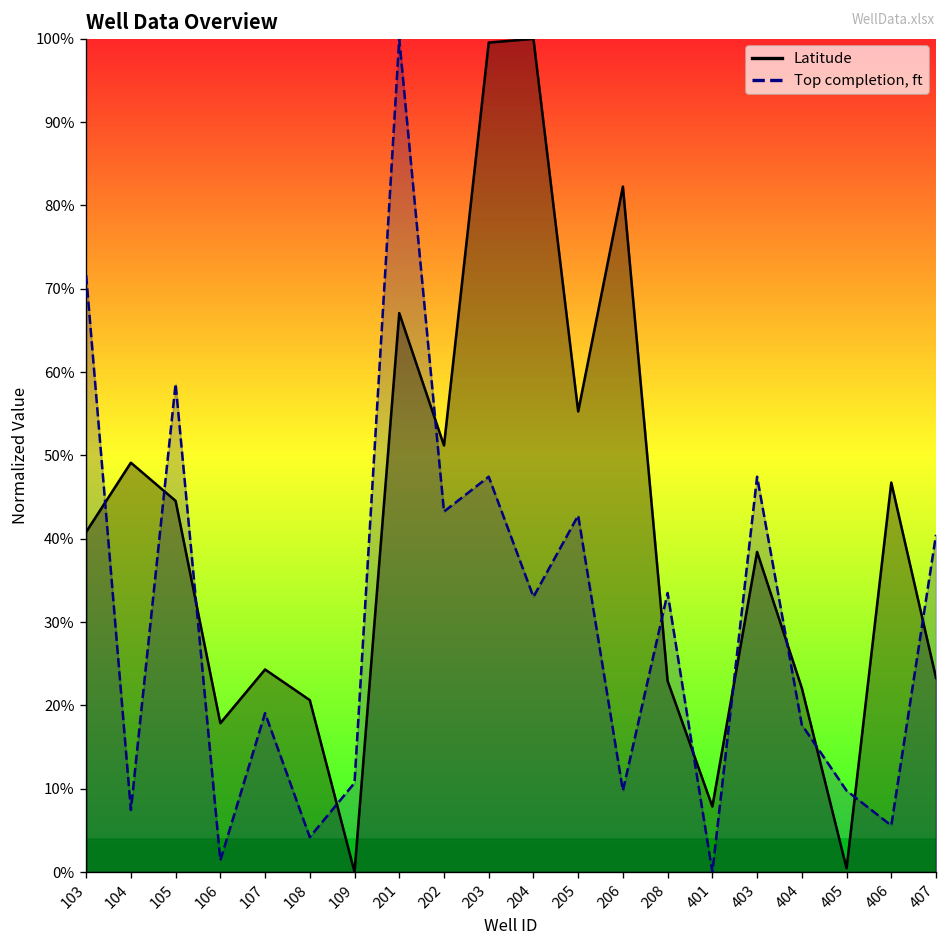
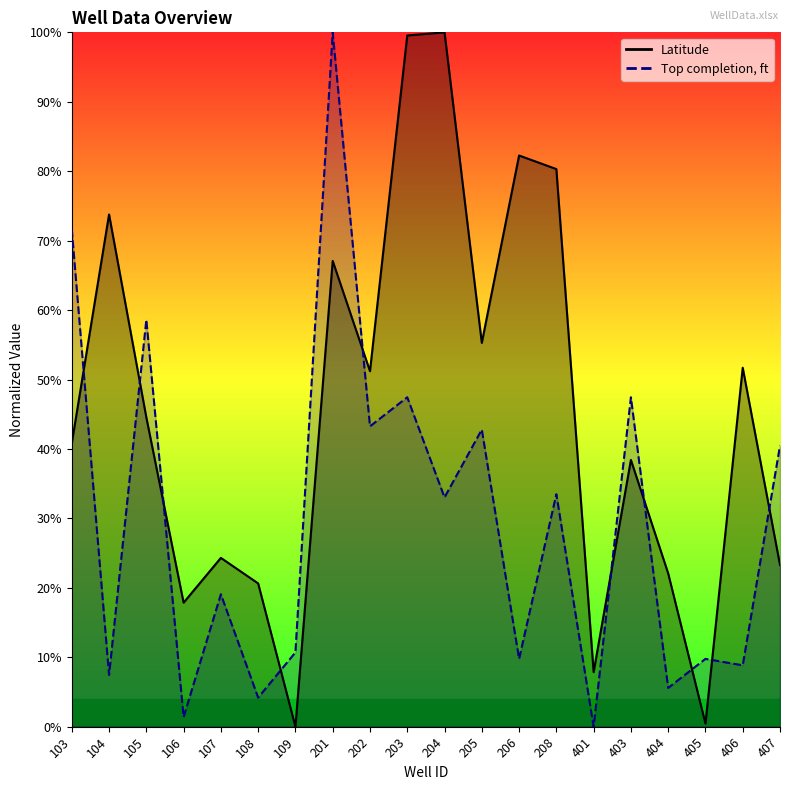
Latitude, 104: 49% -> 74%
Latitude, 208: 23% -> 80%
Top completion, ft, 404: 18% -> 6%
Latitude, 406: 47% -> 52%
Top completion, ft, 406: 6% -> 9%
